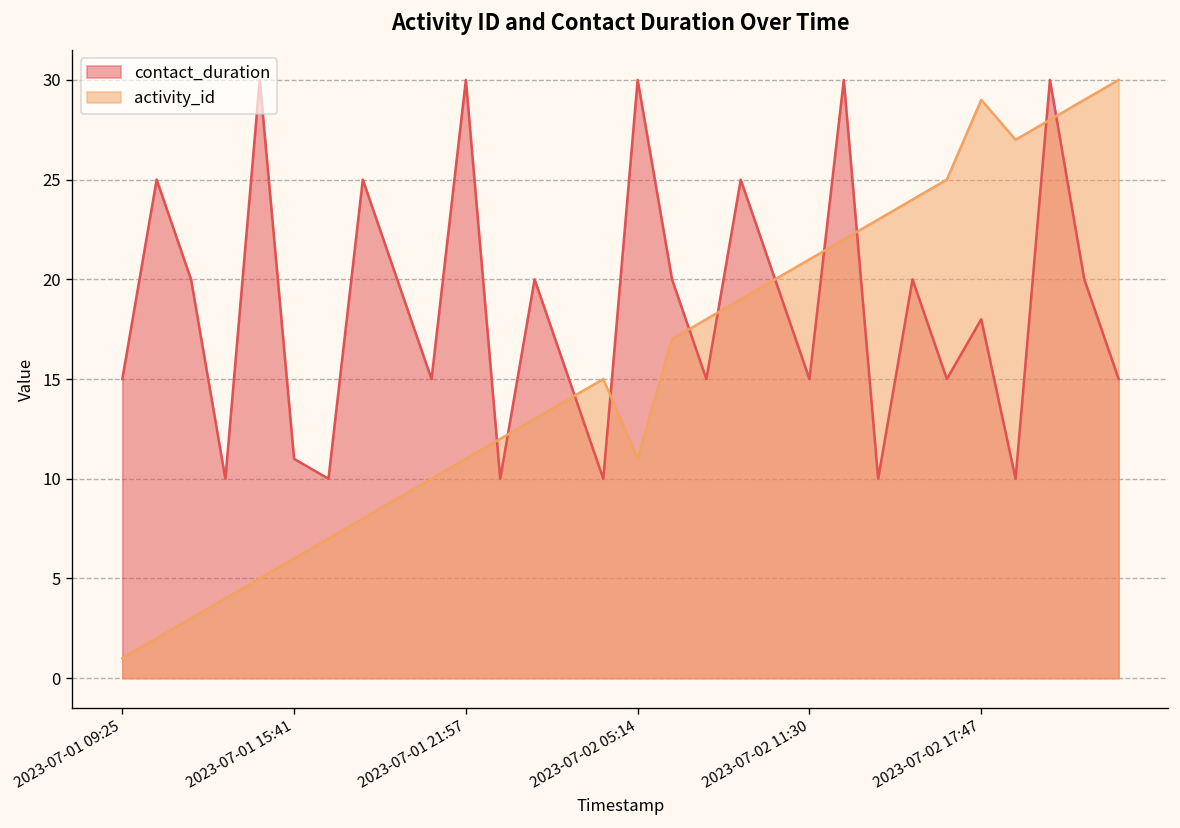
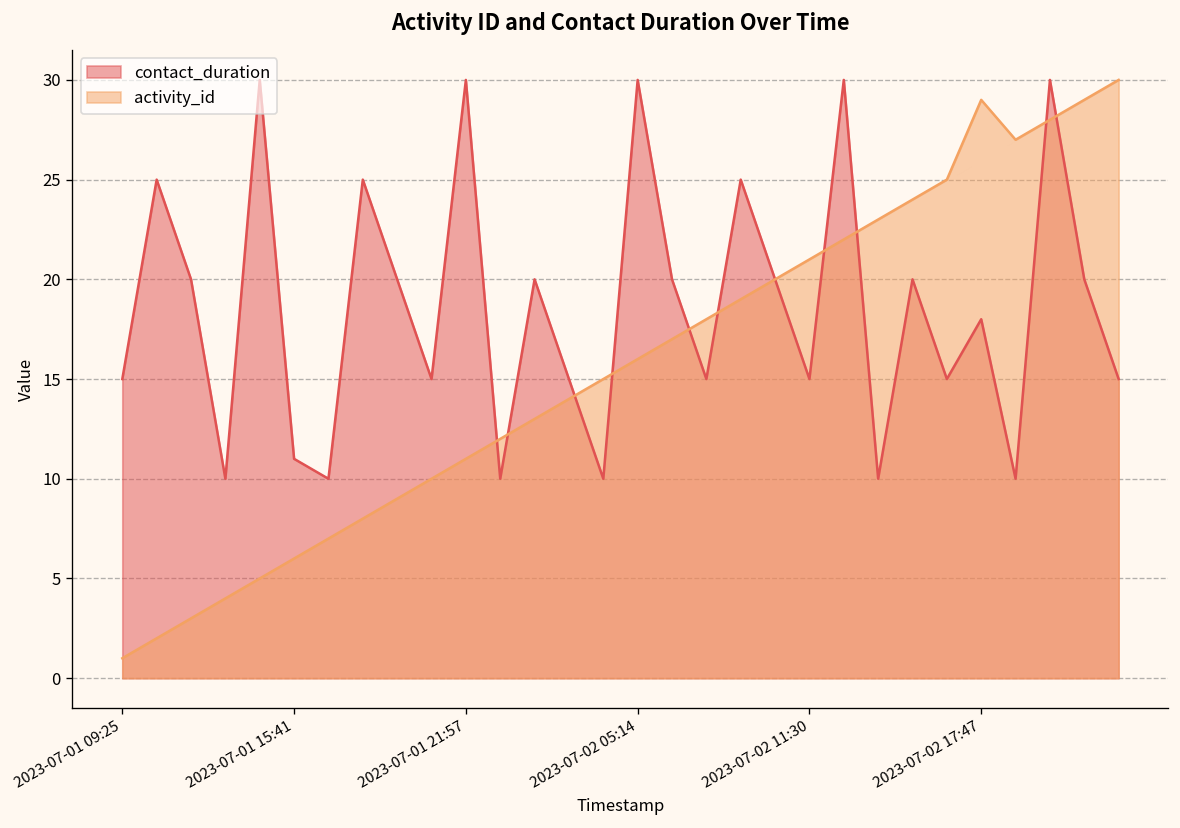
activity_id, 2023-07-02 05:14: 11 -> 16
